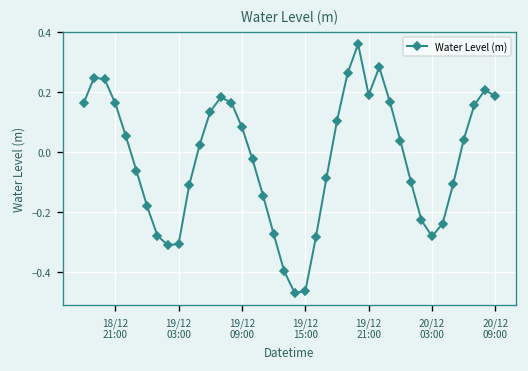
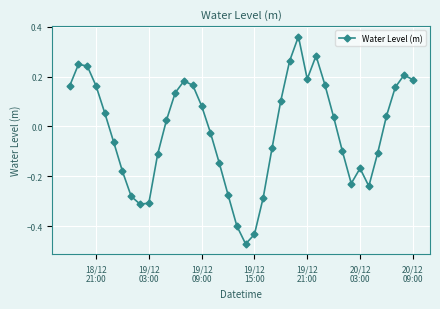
19/12 15:00: -0.47 -> -0.43
20/12 03:00: -0.28 -> -0.17
